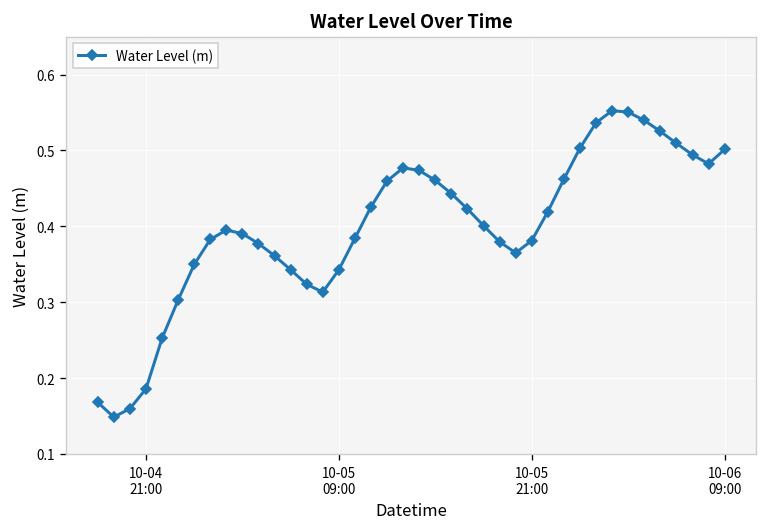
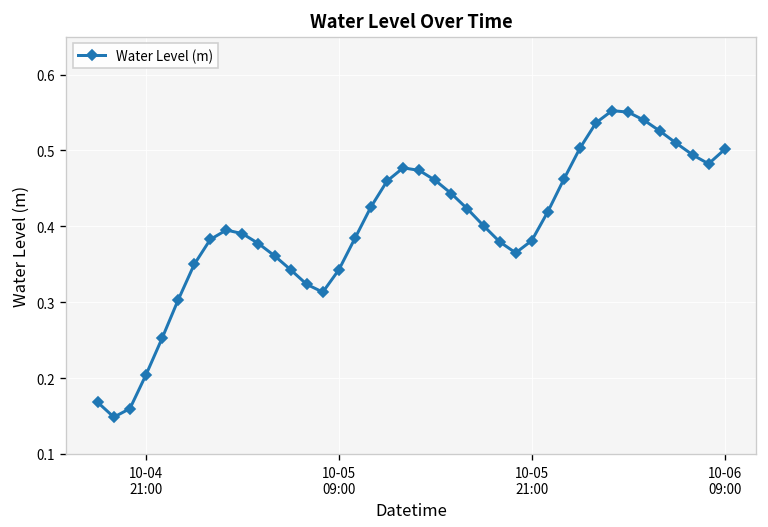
10-04 21:00: 0.19 -> 0.20
